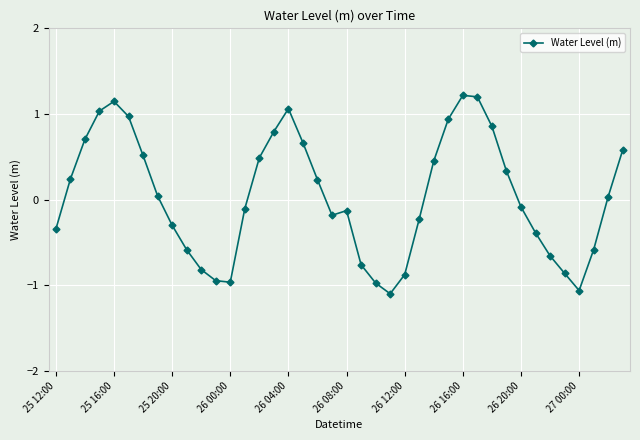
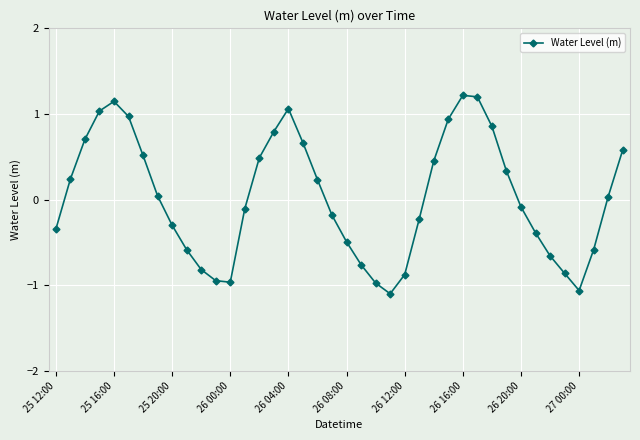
26 08:00: -0.1 -> -0.5
